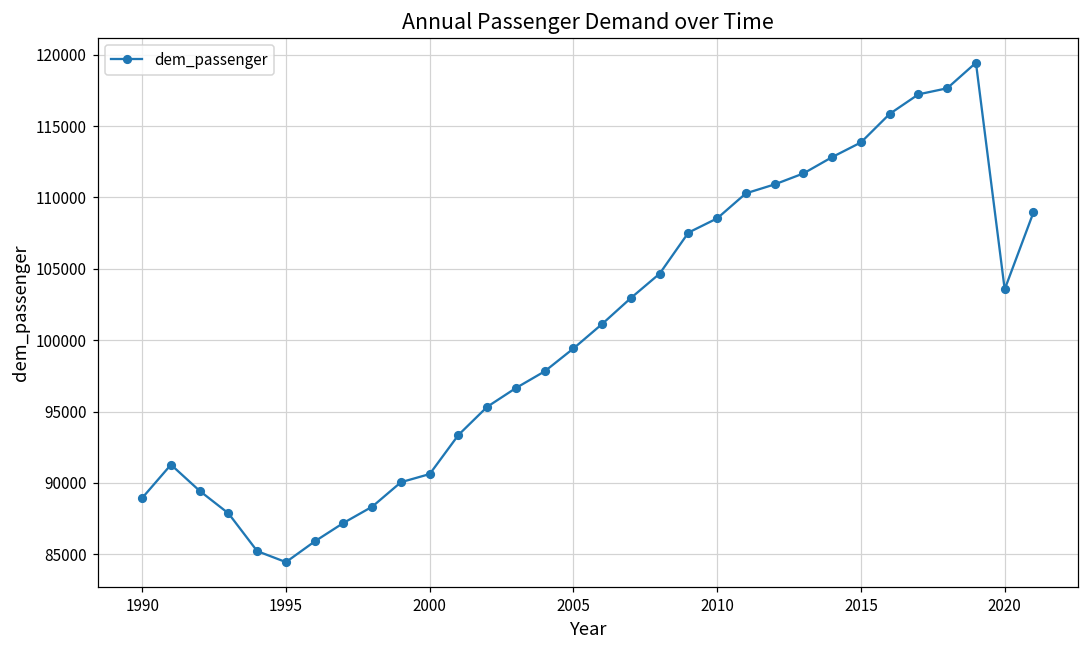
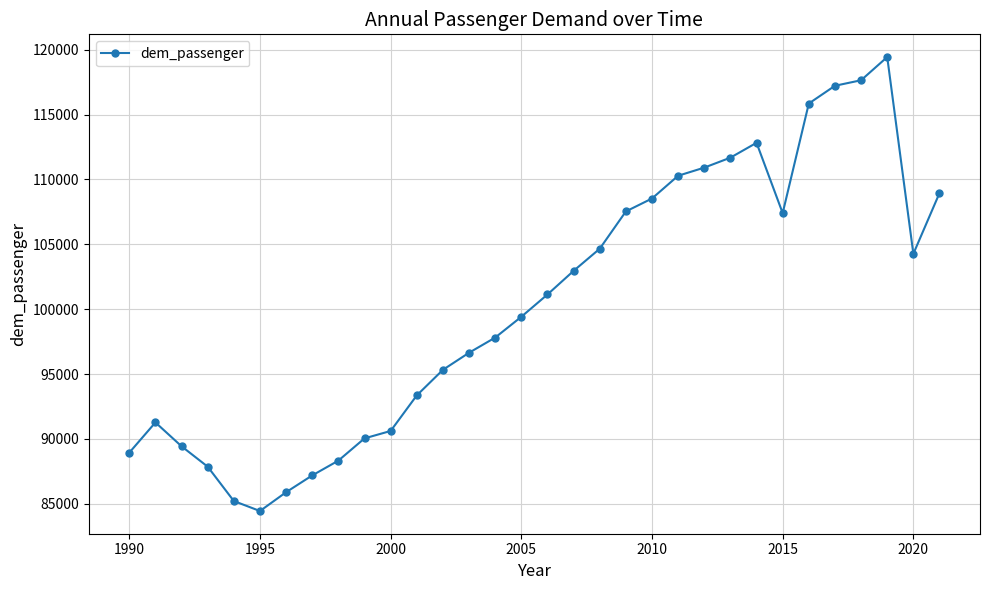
2015: 113900 -> 107400
2020: 103600 -> 104300
